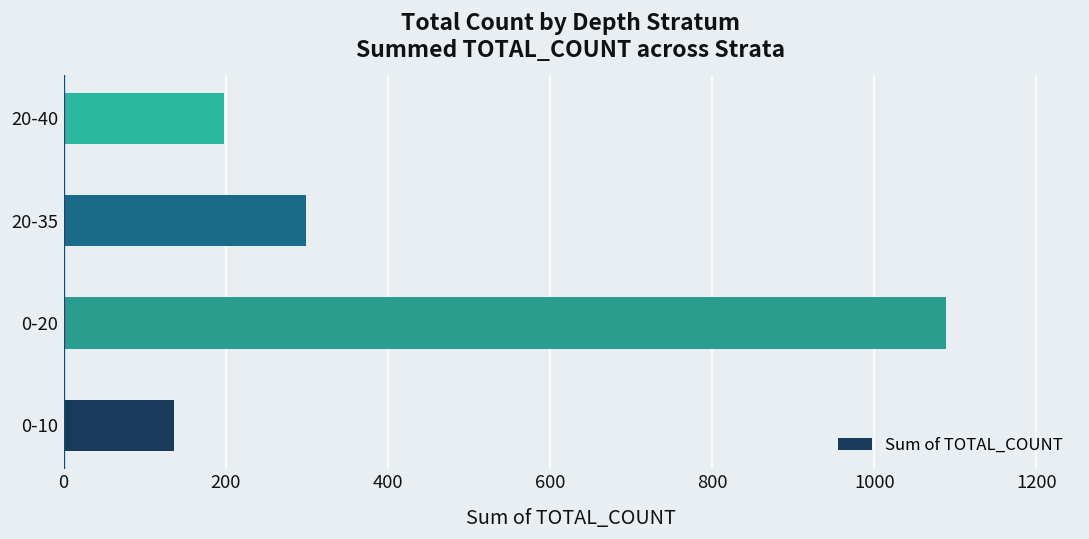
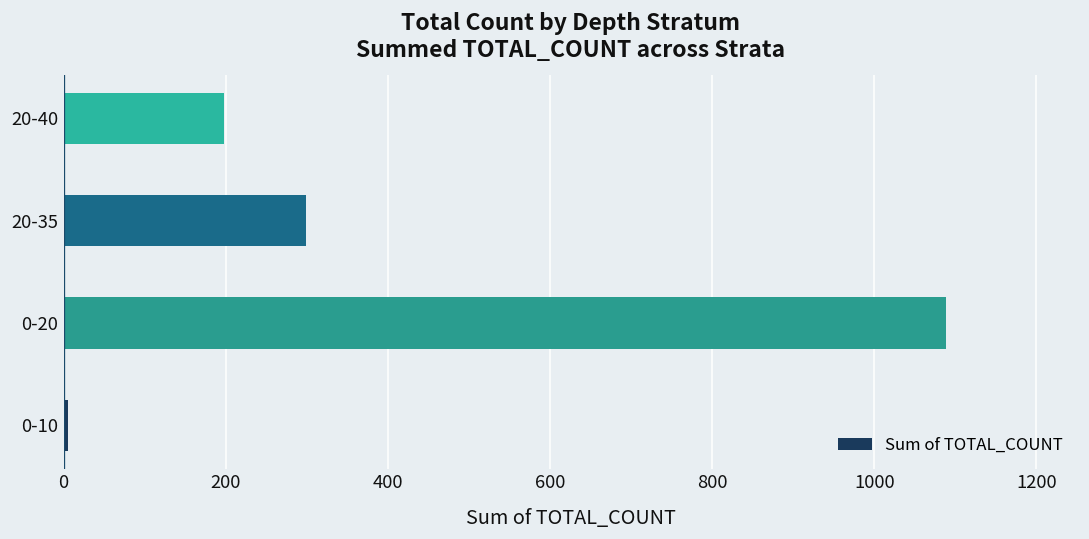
0-10: 140 -> 10
